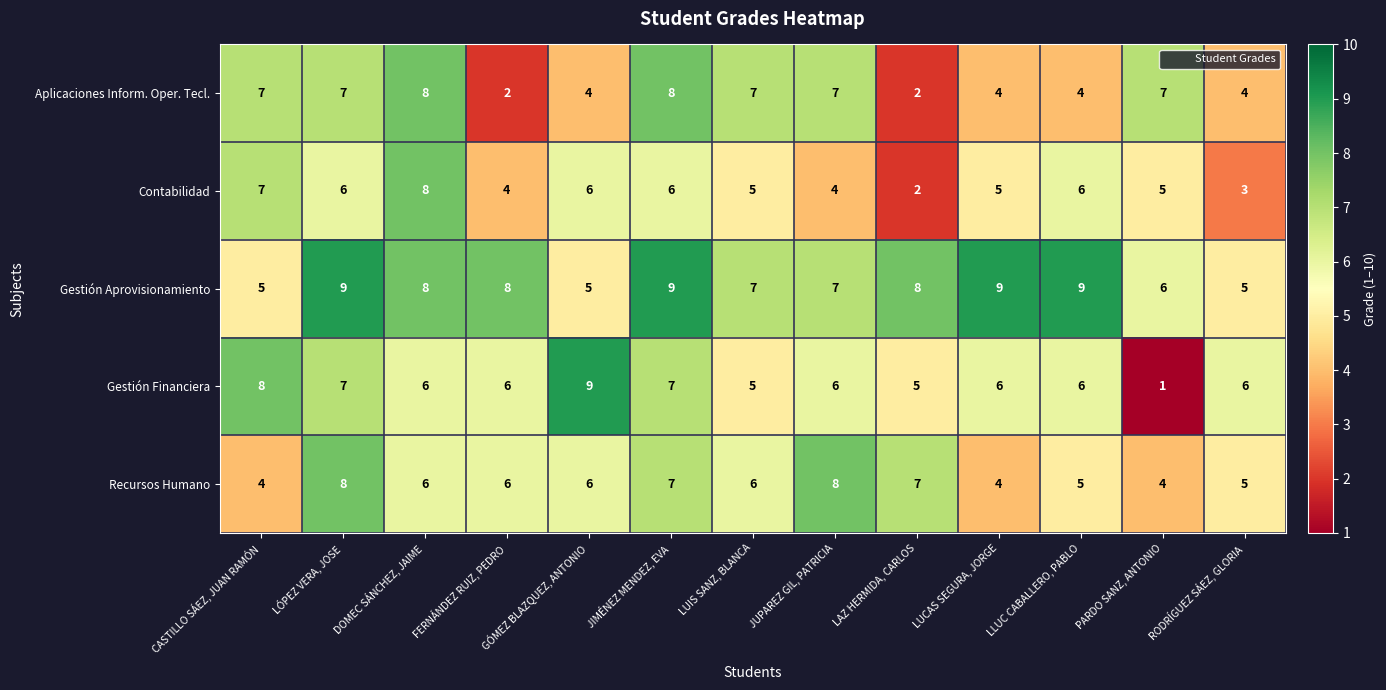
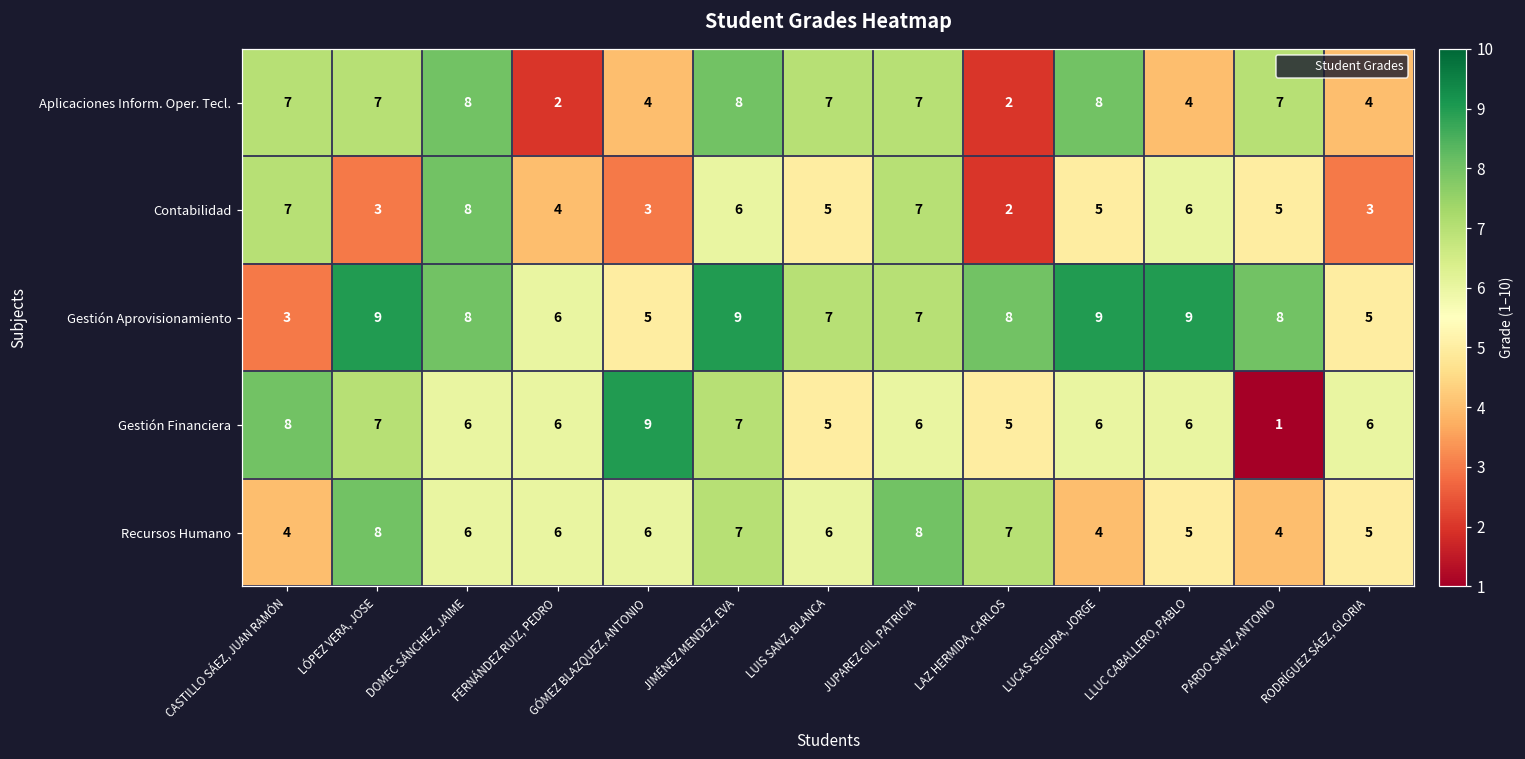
Aplicaciones Inform. Oper. Tecl., LUCAS SEGURA, JORGE: 4 -> 8
Contabilidad, LÓPEZ VERA, JOSE: 6 -> 3
Contabilidad, GÓMEZ BLAZQUEZ, ANTONIO: 6 -> 3
Contabilidad, JUPAREZ GIL, PATRICIA: 4 -> 7
Gestión Aprovisionamiento, CASTILLO SÁEZ, JUAN RAMÓN: 5 -> 3
Gestión Aprovisionamiento, FERNÁNDEZ RUIZ, PEDRO: 8 -> 6
Gestión Aprovisionamiento, PARDO SANZ, ANTONIO: 6 -> 8
